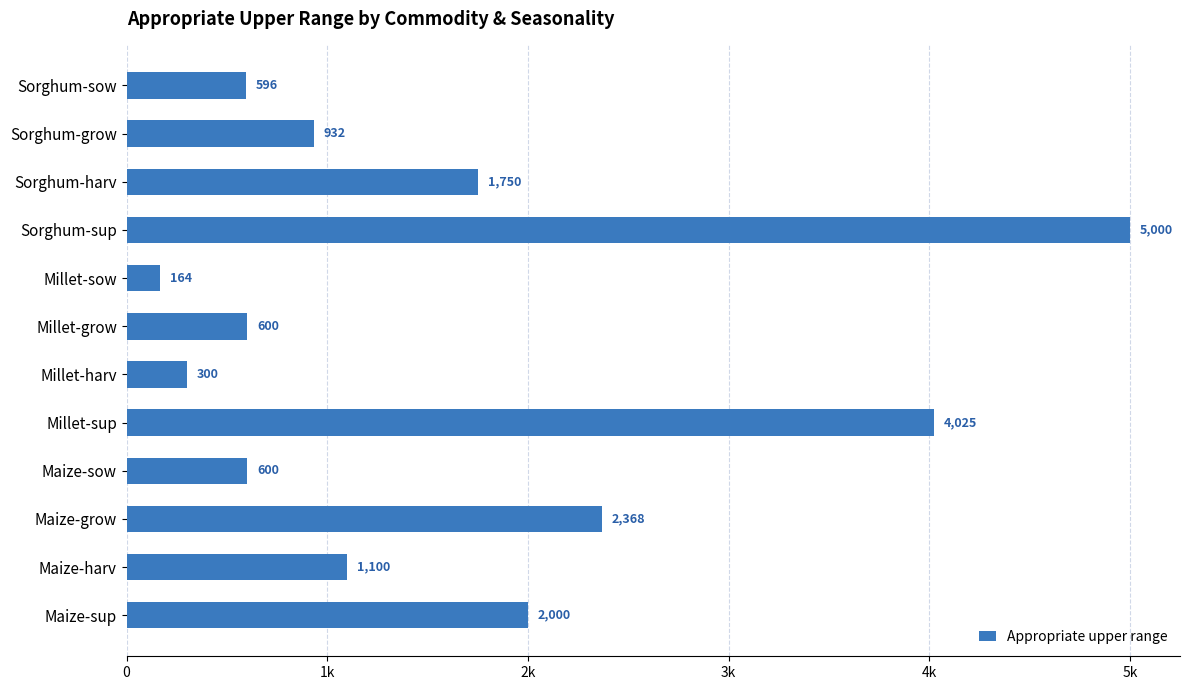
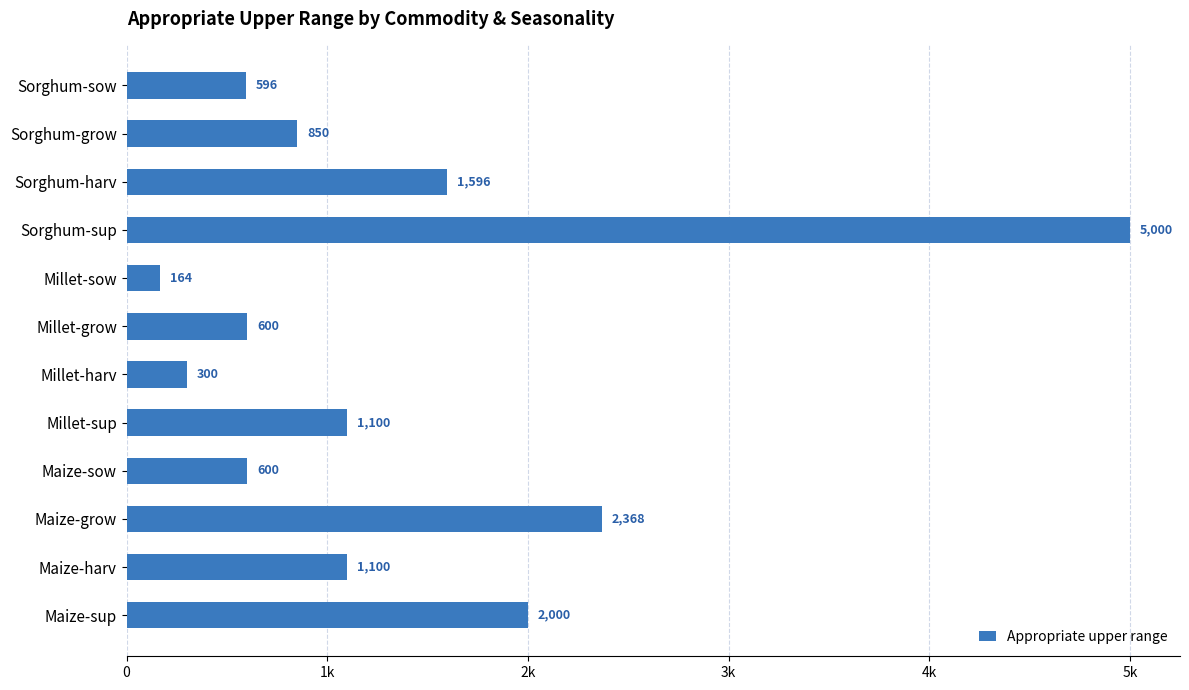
Sorghum-grow: 932 -> 850
Sorghum-harv: 1,750 -> 1,596
Millet-sup: 4,025 -> 1,100
